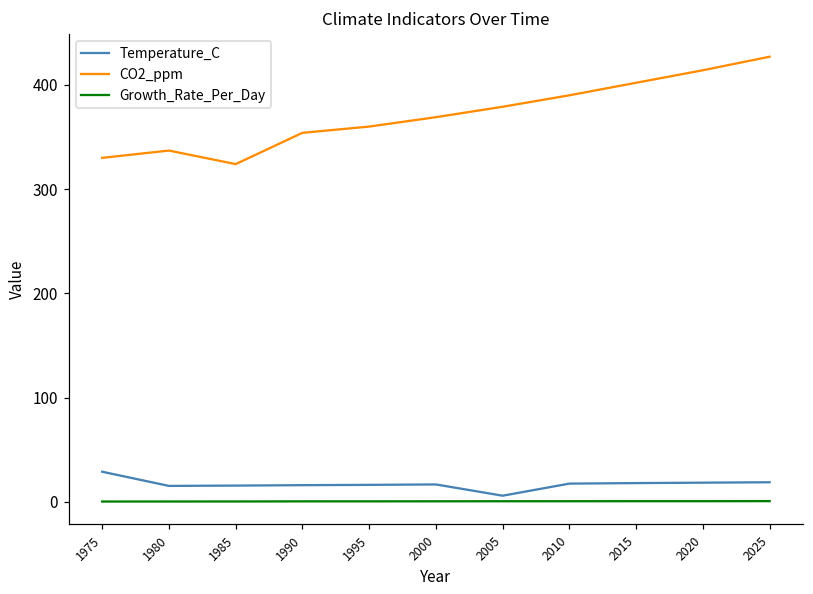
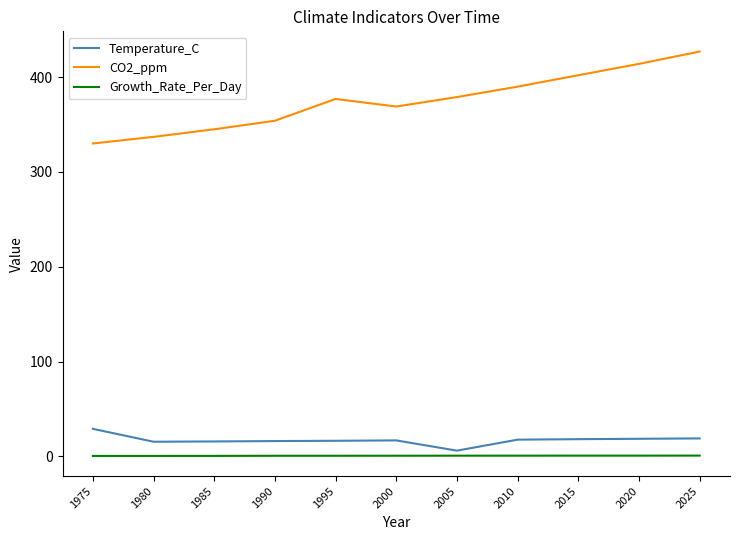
CO2_ppm, 1985: 320 -> 350
CO2_ppm, 1995: 360 -> 380
